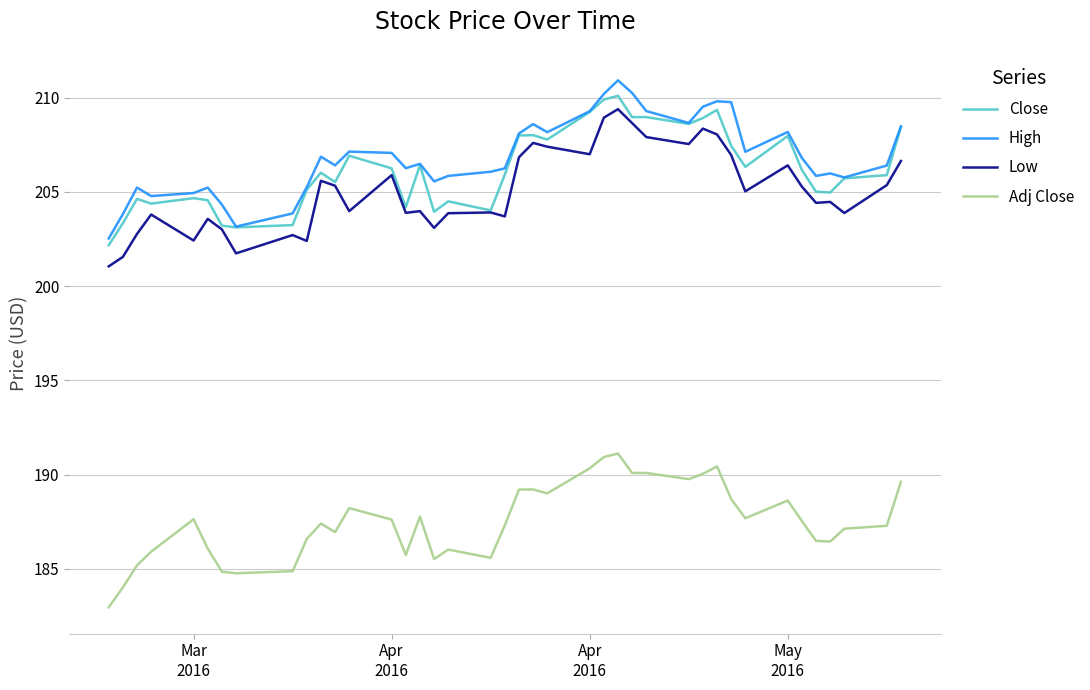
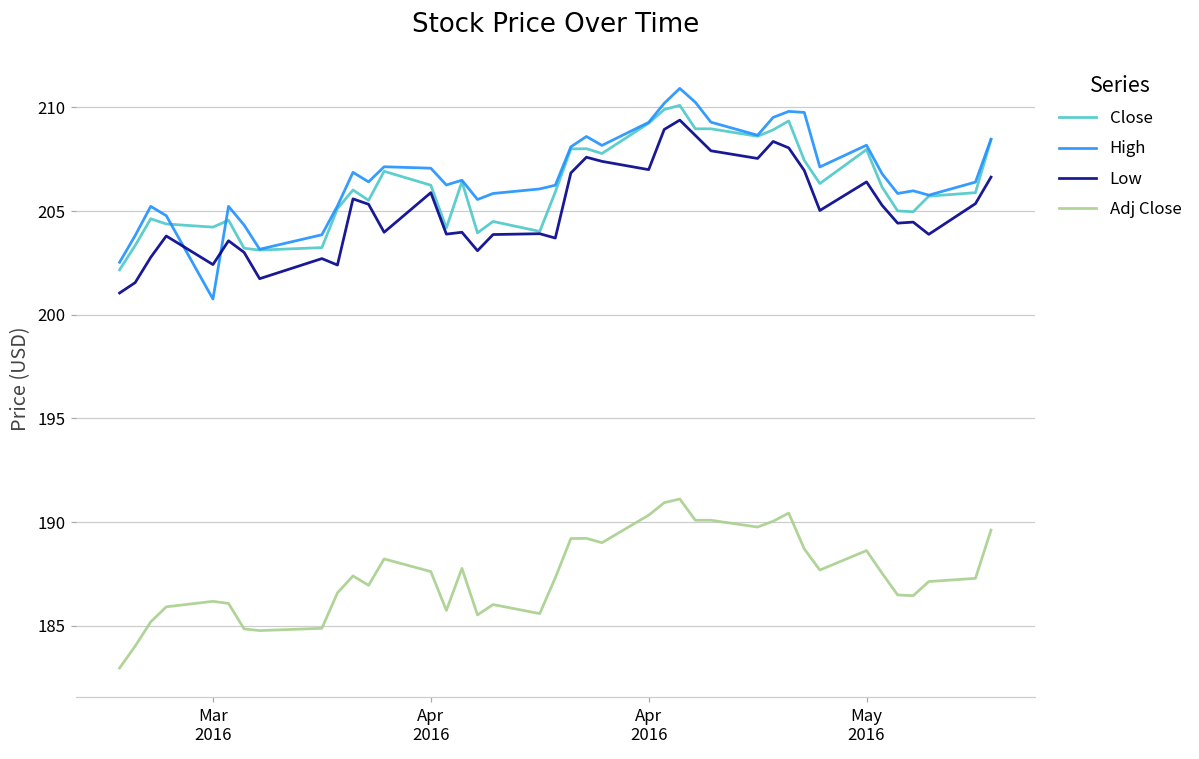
Close, Mar 2016: 204.7 -> 204.2
High, Mar 2016: 204.9 -> 200.8
Adj Close, Mar 2016: 187.6 -> 186.2
